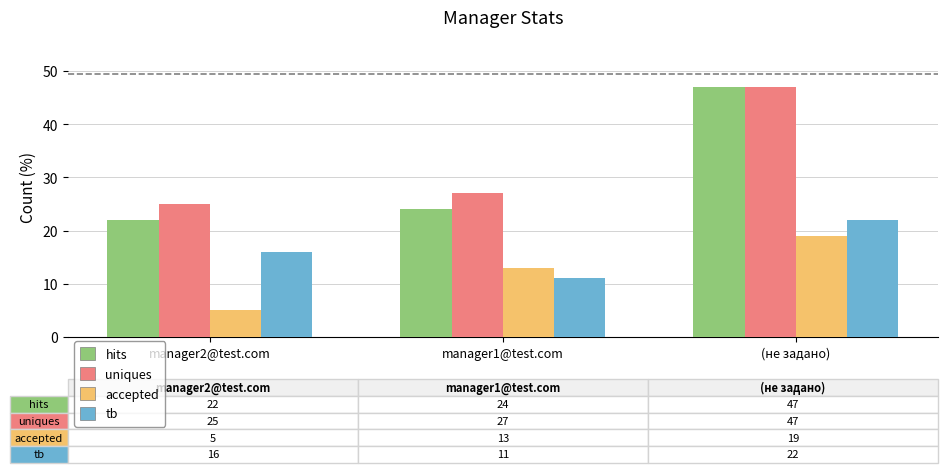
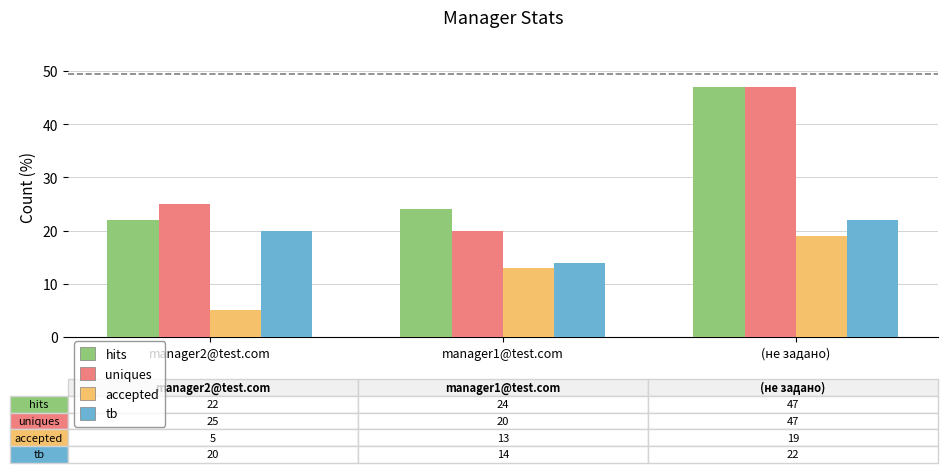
tb, manager2@test.com: 16 -> 20
uniques, manager1@test.com: 27 -> 20
tb, manager1@test.com: 11 -> 14
